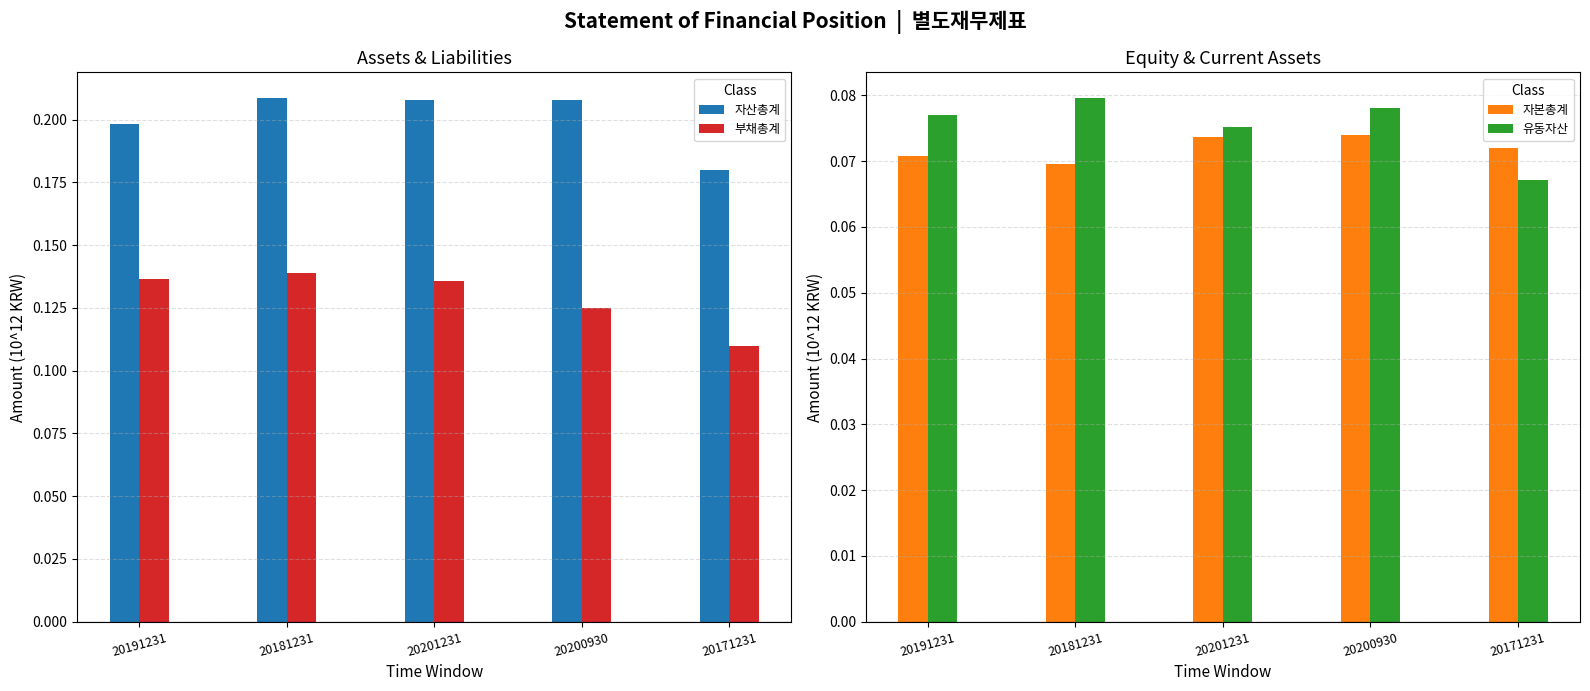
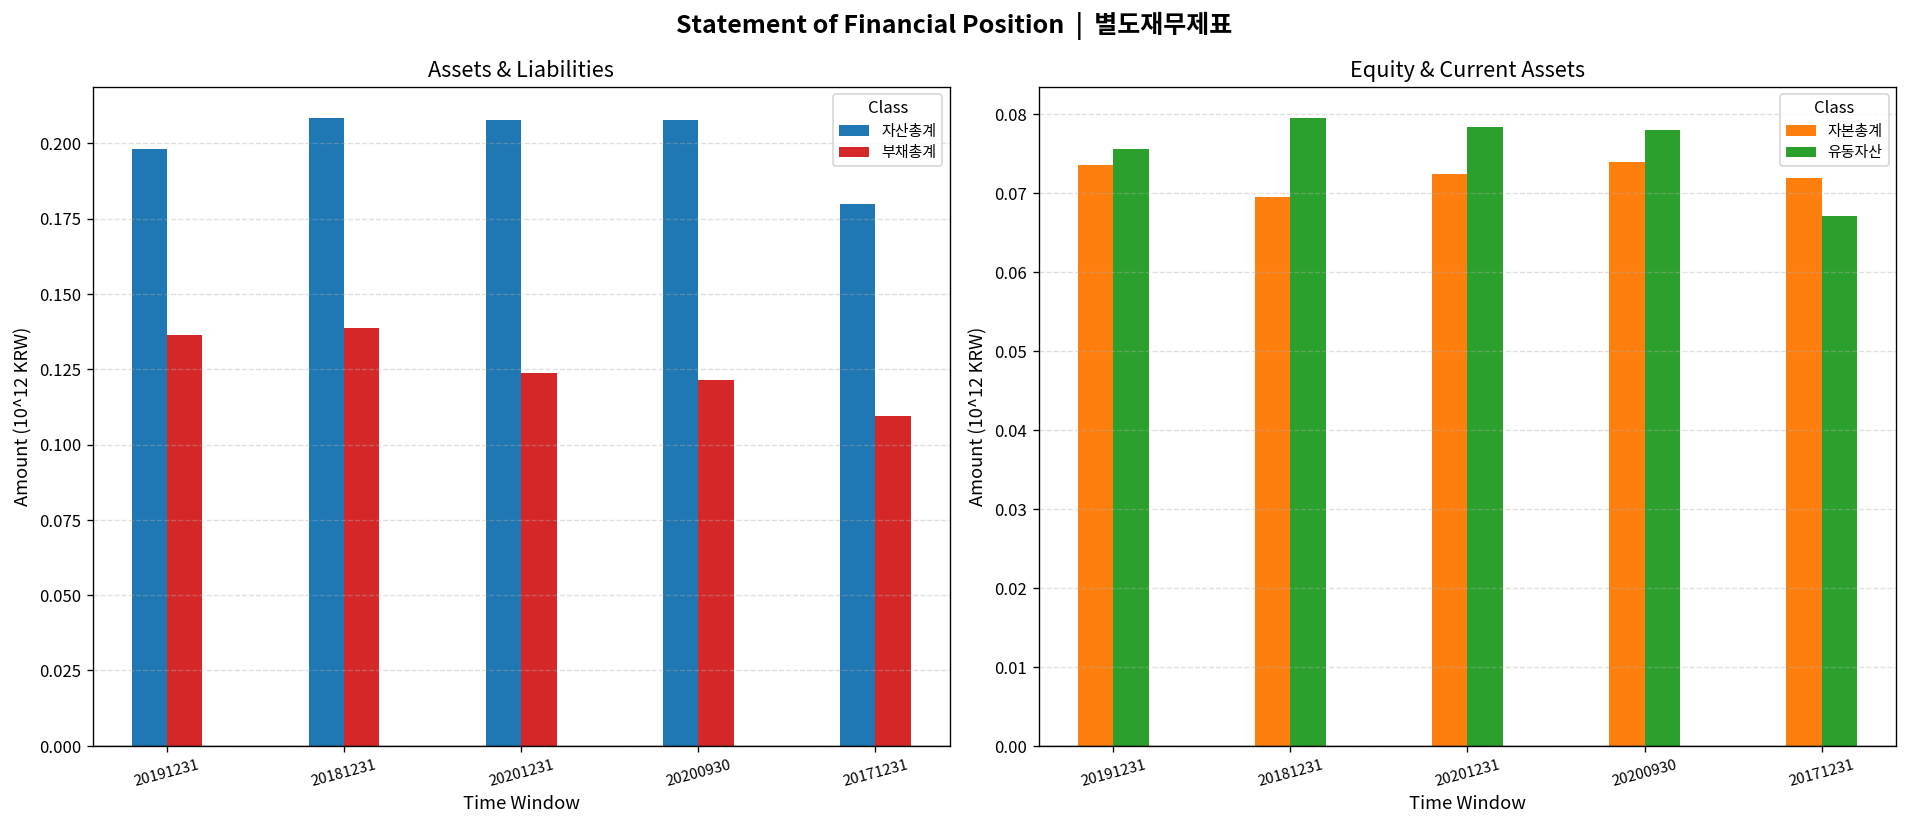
Assets & Liabilities, 부채총계, 20201231: 0.136 -> 0.124
Assets & Liabilities, 부채총계, 20200930: 0.125 -> 0.121
Equity & Current Assets, 자본총계, 20191231: 0.071 -> 0.074
Equity & Current Assets, 유동자산, 20191231: 0.077 -> 0.076
Equity & Current Assets, 자본총계, 20201231: 0.074 -> 0.072
Equity & Current Assets, 유동자산, 20201231: 0.075 -> 0.078
